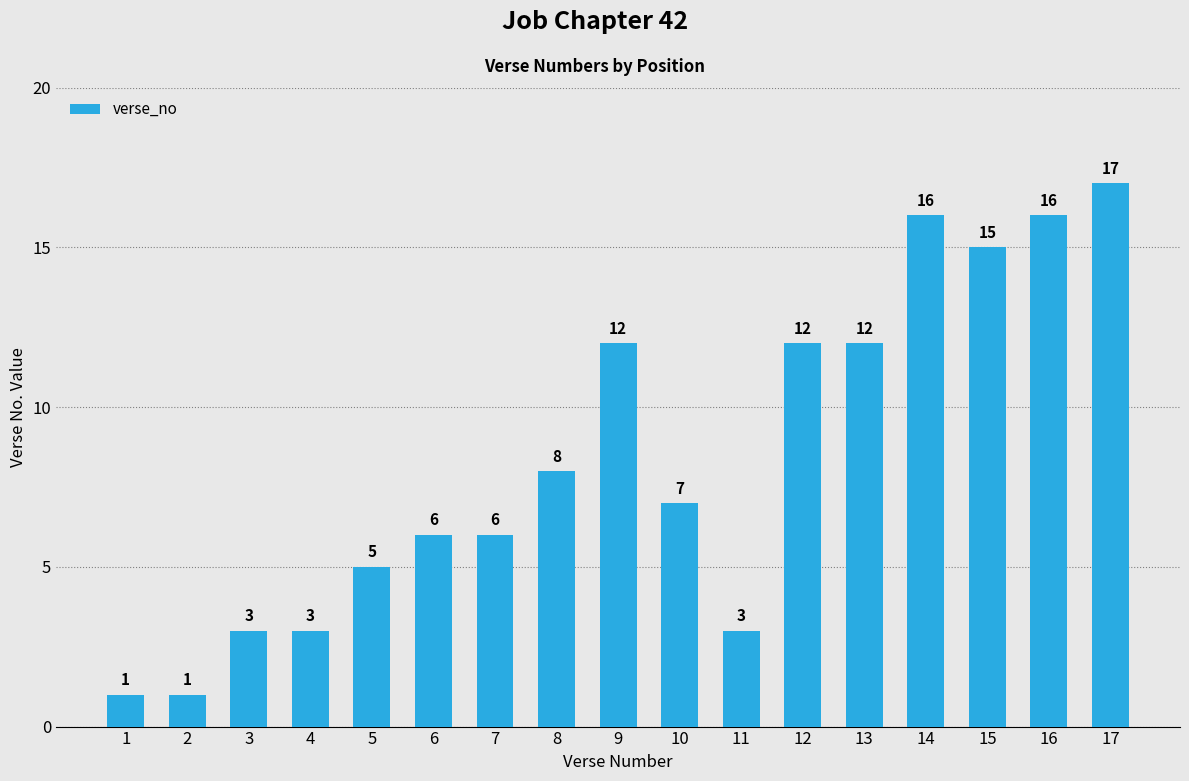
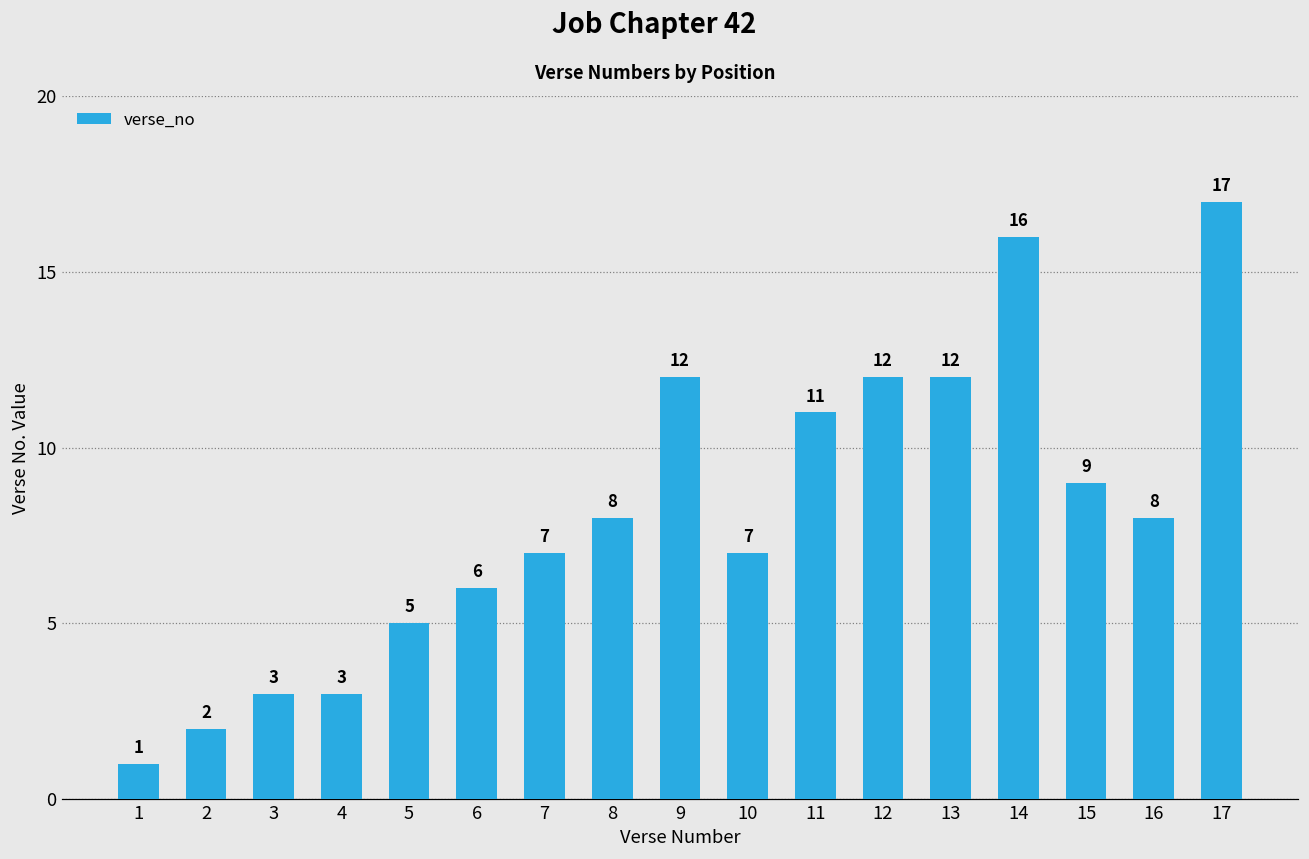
2: 1 -> 2
7: 6 -> 7
11: 3 -> 11
15: 15 -> 9
16: 16 -> 8
